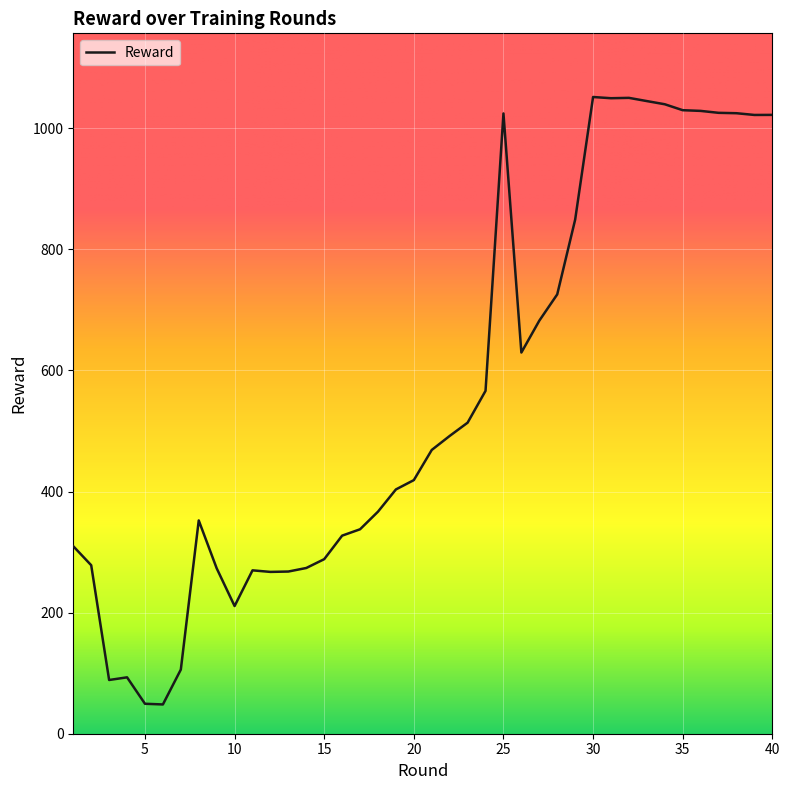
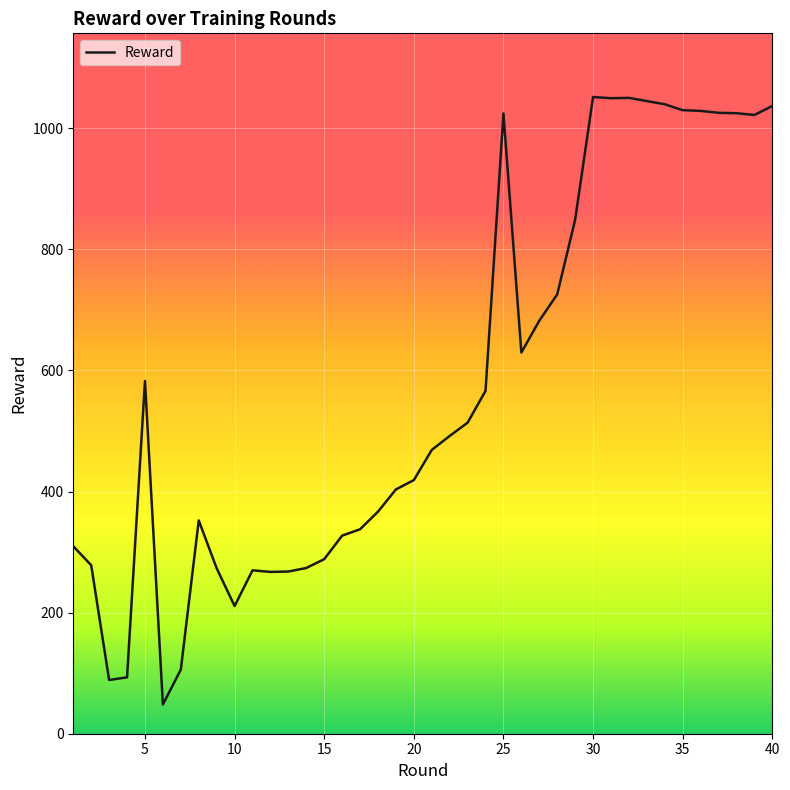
5: 50 -> 580
40: 1020 -> 1040
